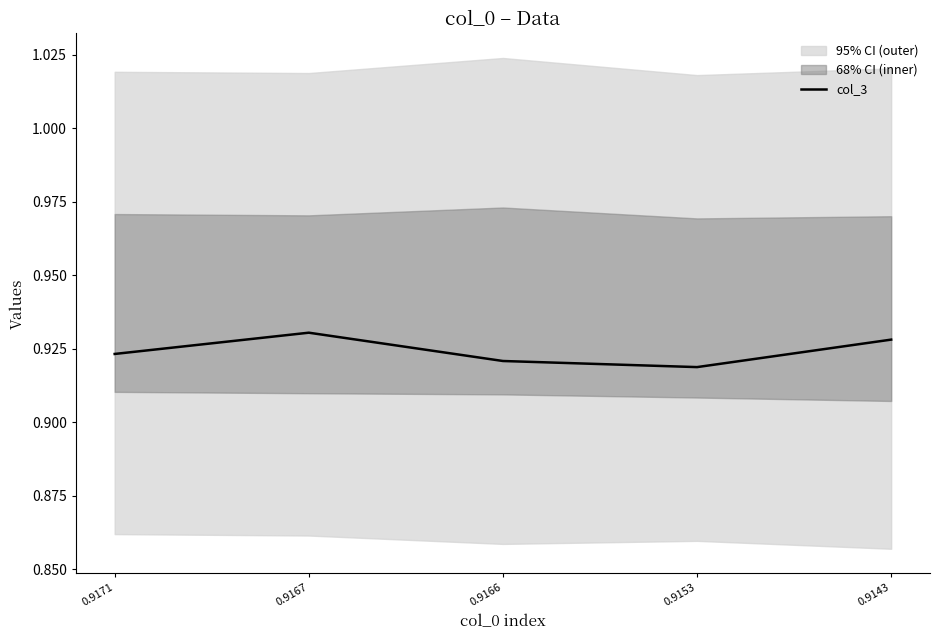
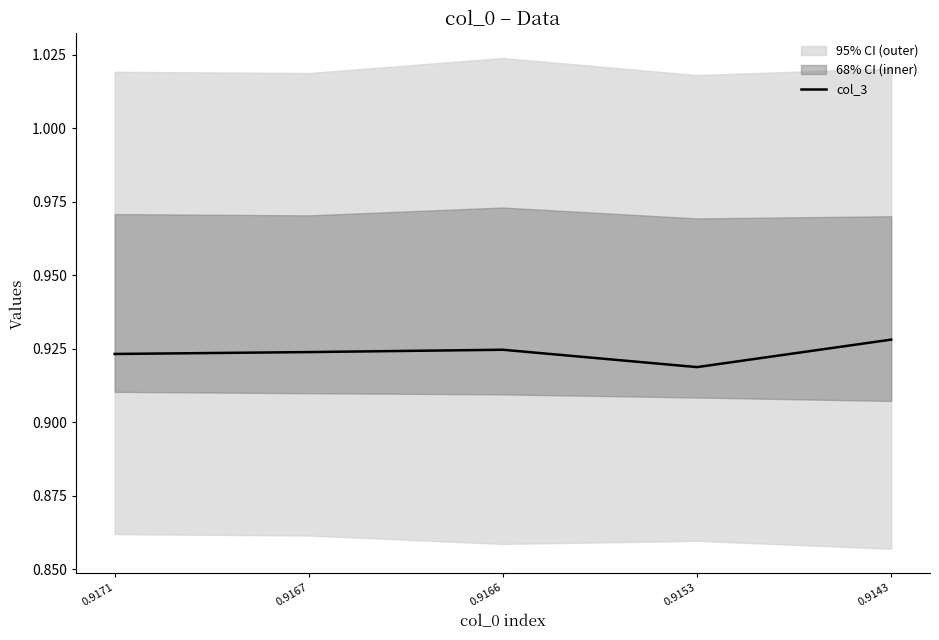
col_3, 0.9167: 0.930 -> 0.924
col_3, 0.9166: 0.921 -> 0.925
